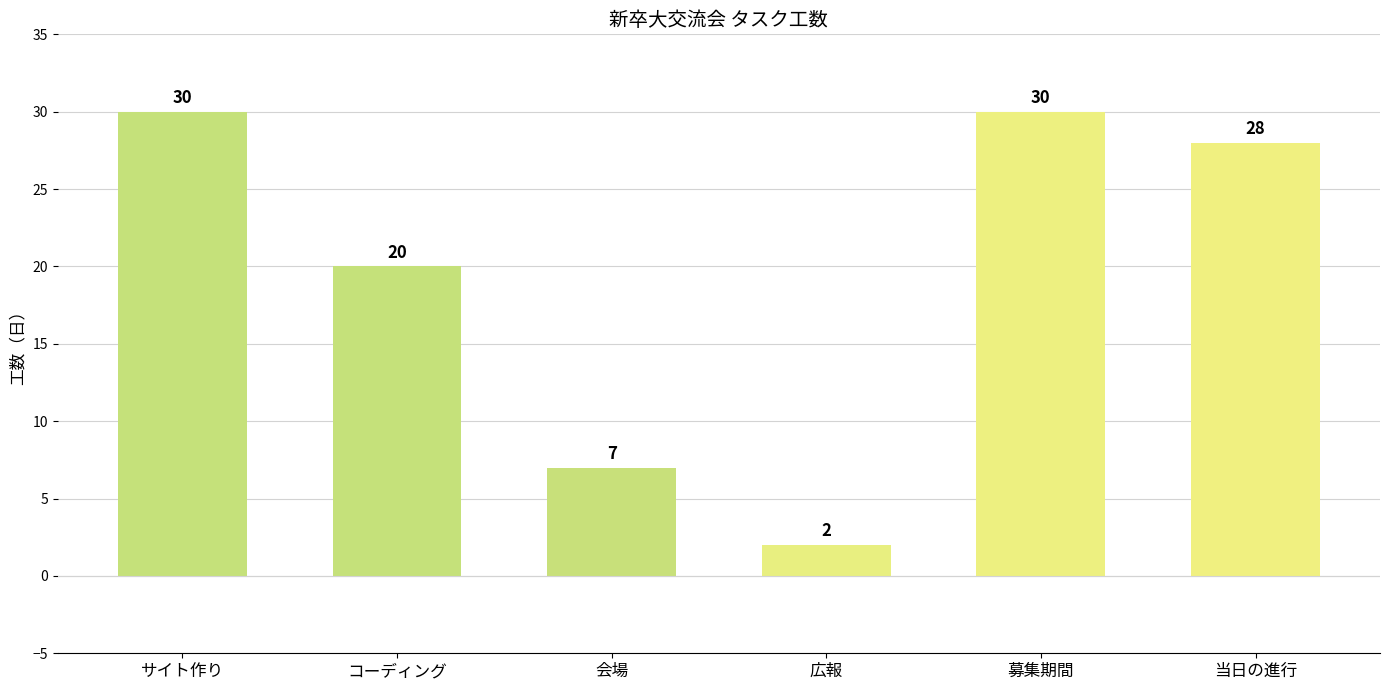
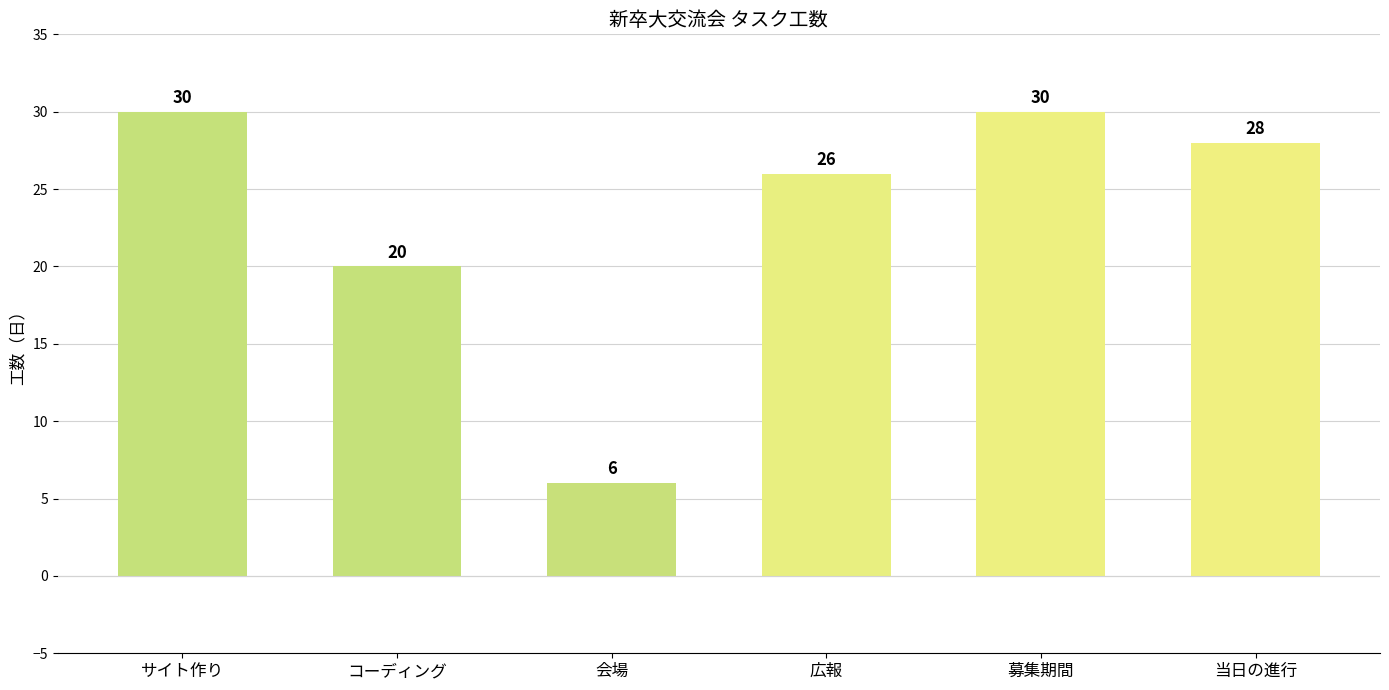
会場: 7 -> 6
広報: 2 -> 26
